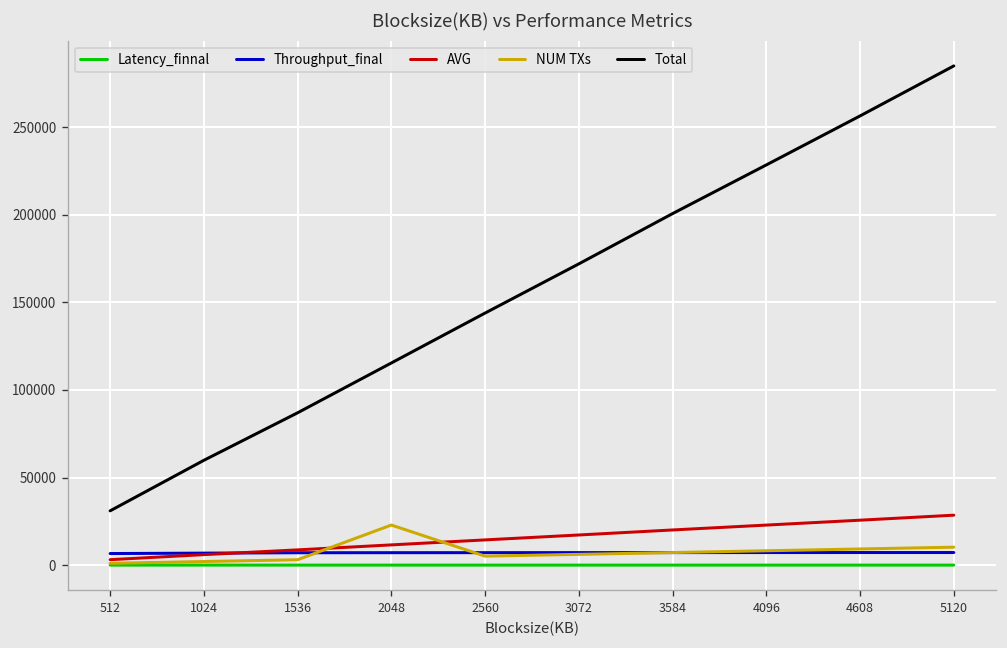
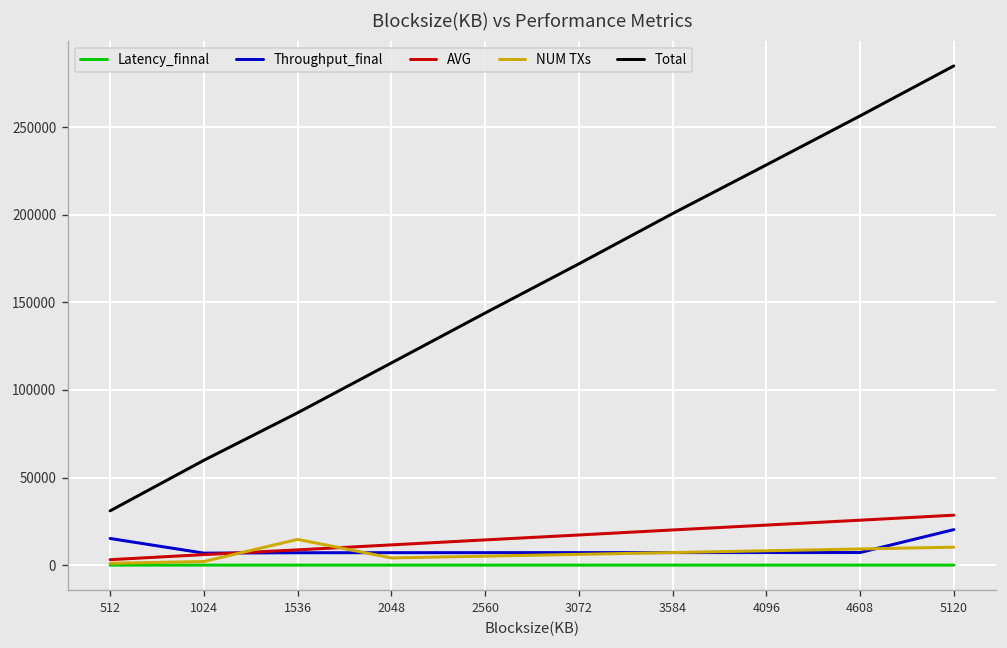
Throughput_final, 512: 7000 -> 15000
NUM TXs, 1536: 3000 -> 15000
NUM TXs, 2048: 23000 -> 4000
Throughput_final, 5120: 7000 -> 20000
